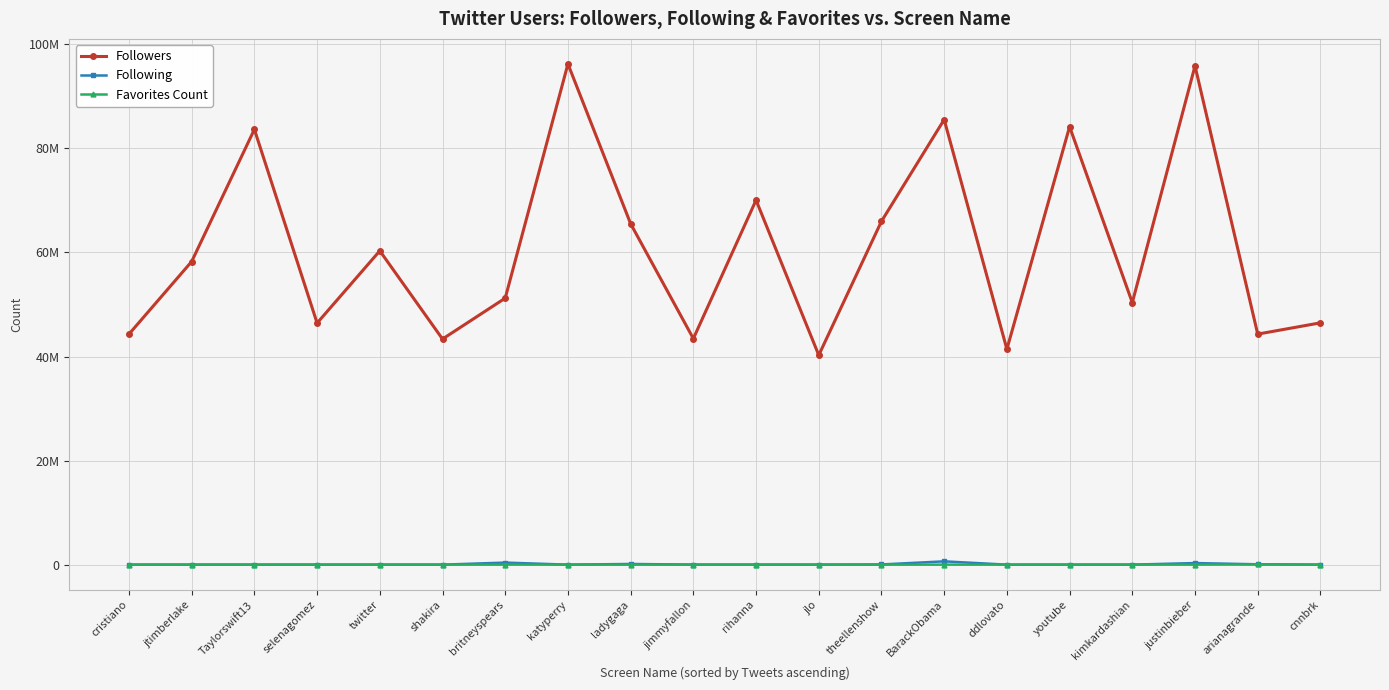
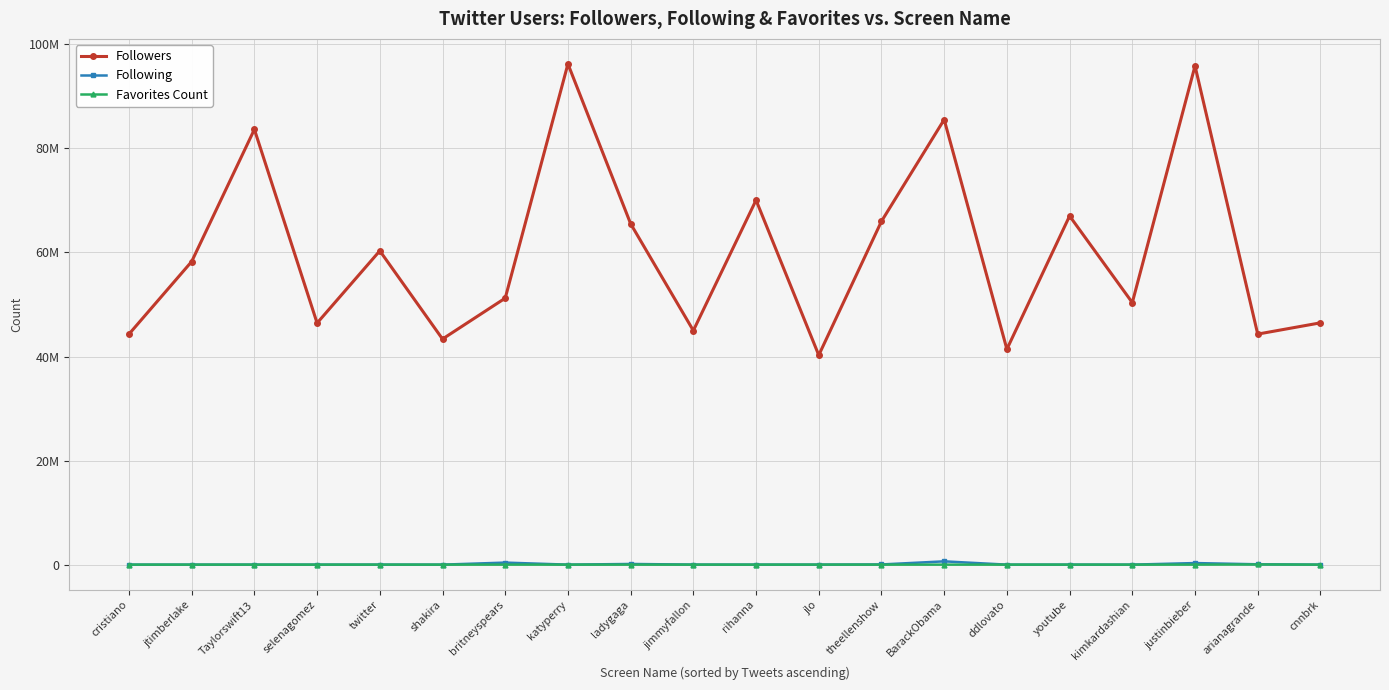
Followers, jimmyfallon: 43000000 -> 45000000
Followers, youtube: 84000000 -> 67000000
